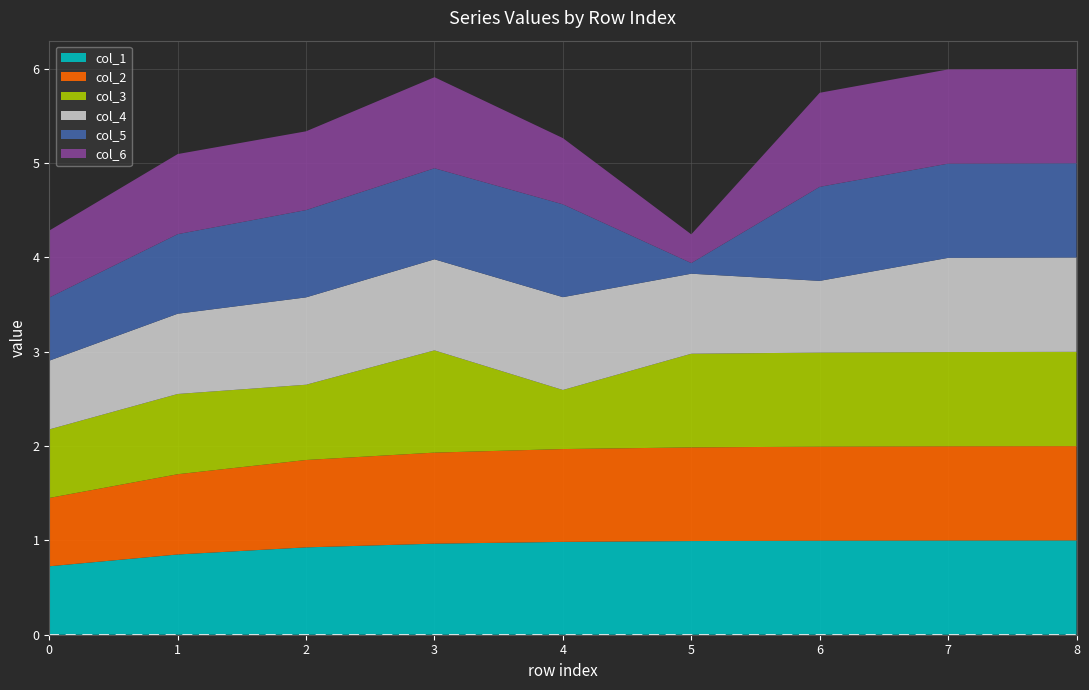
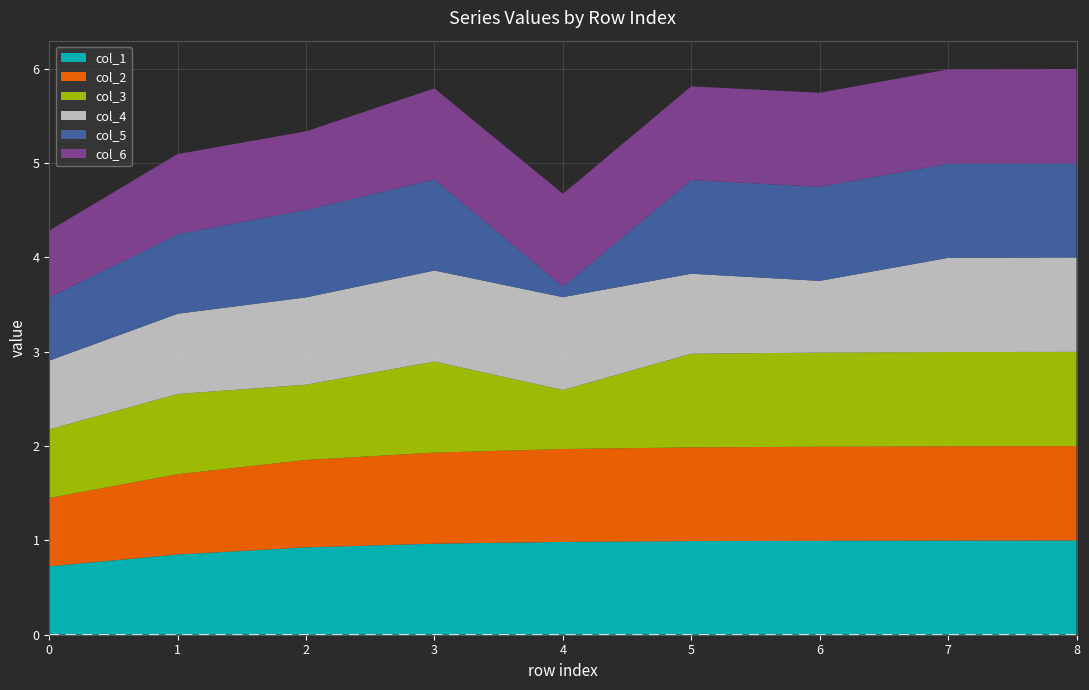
col_3, 3: 1.1 -> 1.0
col_5, 4: 1.0 -> 0.1
col_6, 4: 0.7 -> 1.0
col_5, 5: 0.1 -> 1.0
col_6, 5: 0.3 -> 1.0
